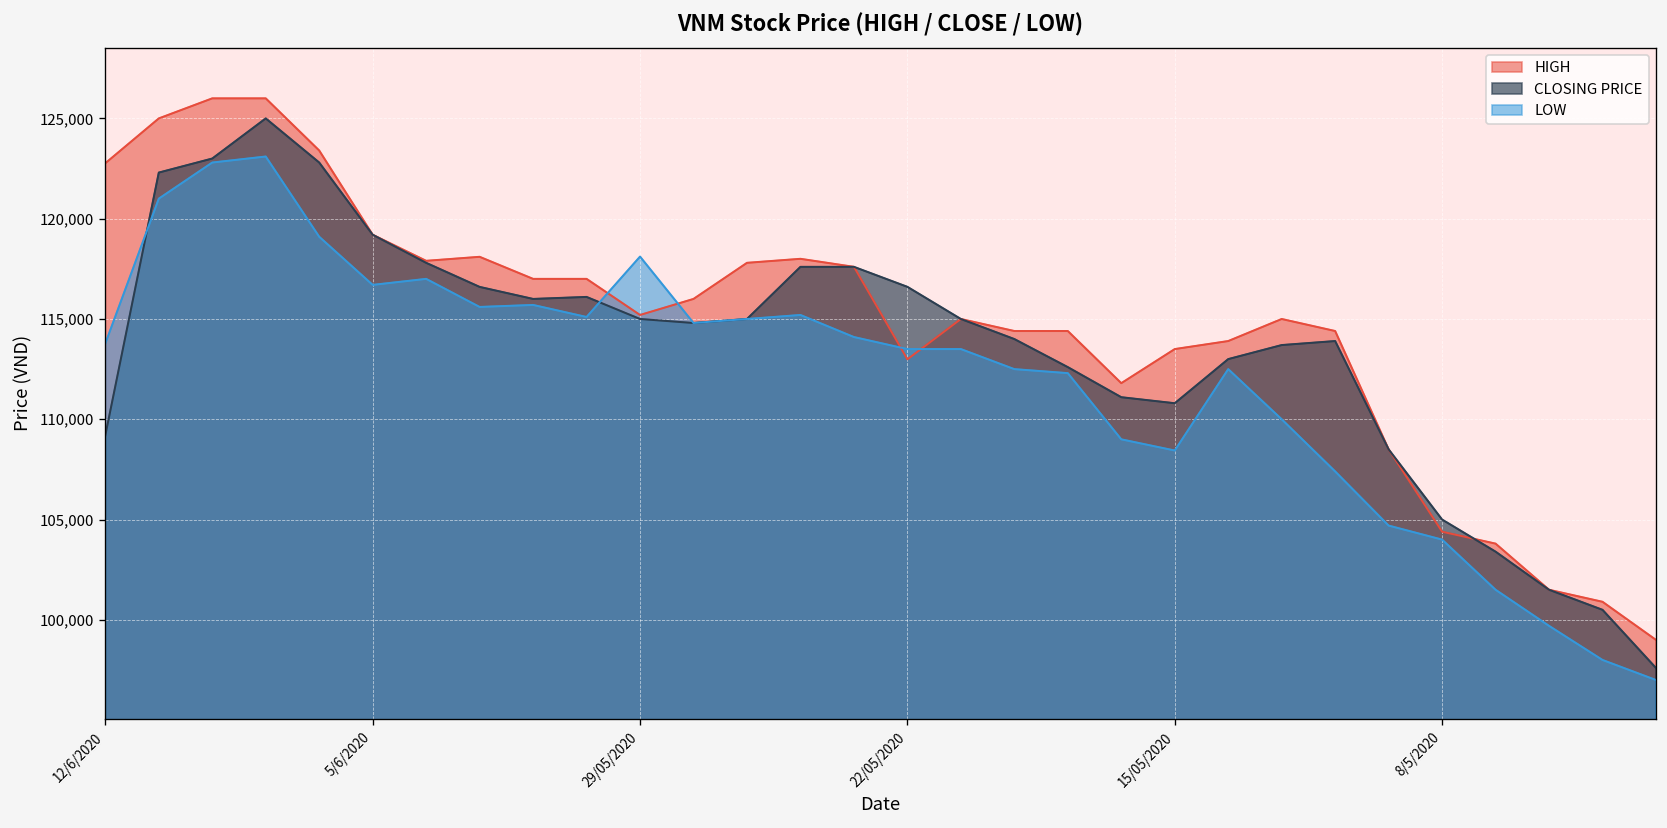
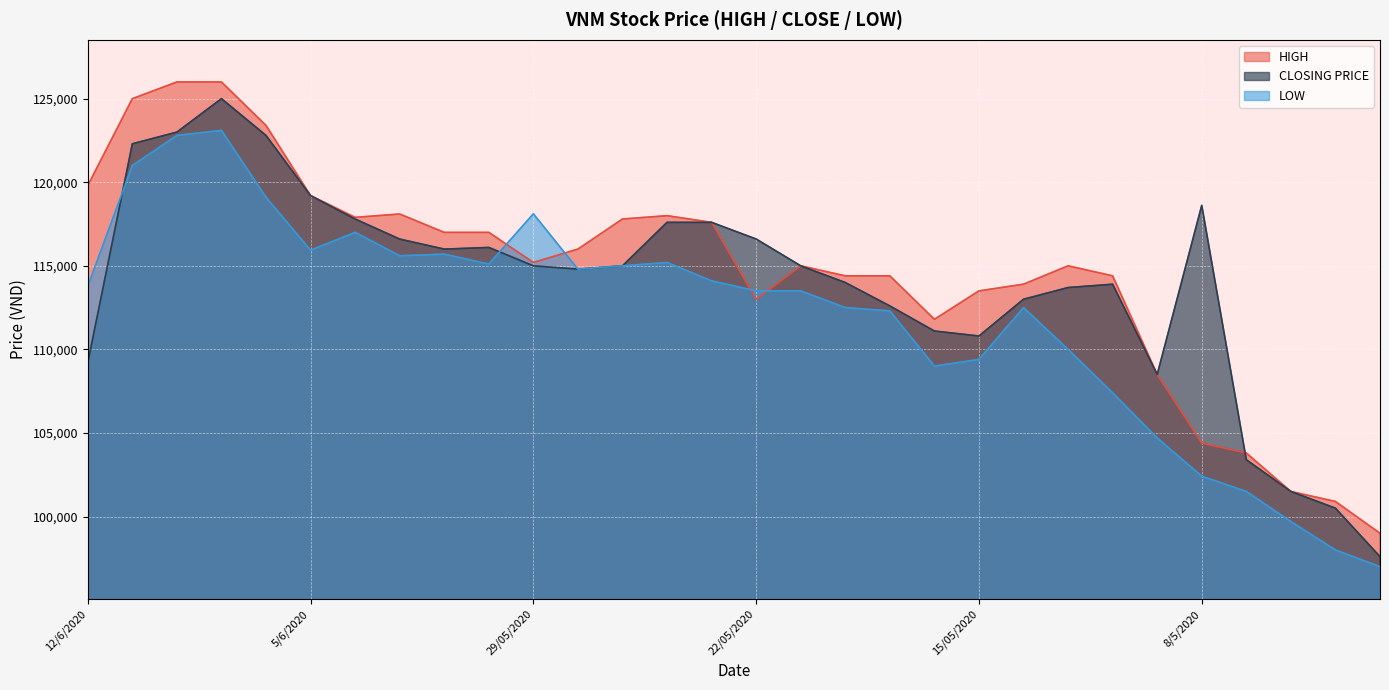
HIGH, 12/6/2020: 122,800 -> 119,800
LOW, 5/6/2020: 116,700 -> 115,900
LOW, 15/05/2020: 108,400 -> 109,400
CLOSING PRICE, 8/5/2020: 105,000 -> 118,600
LOW, 8/5/2020: 104,000 -> 102,400
